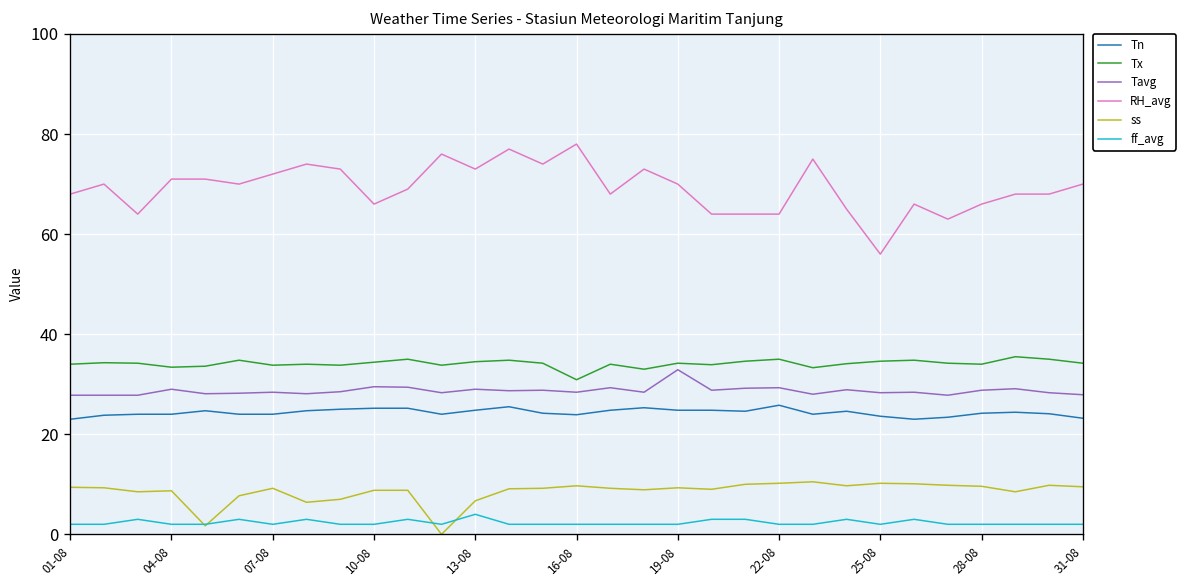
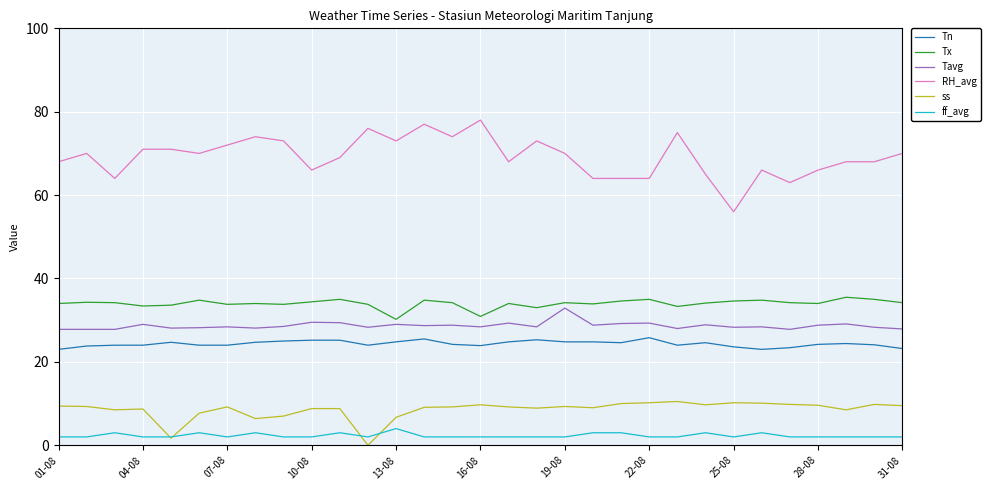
Tx, 13-08: 35 -> 30
